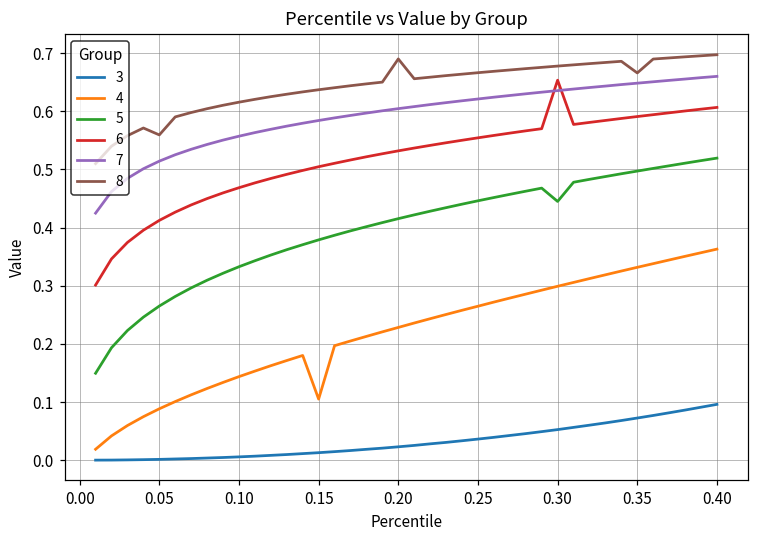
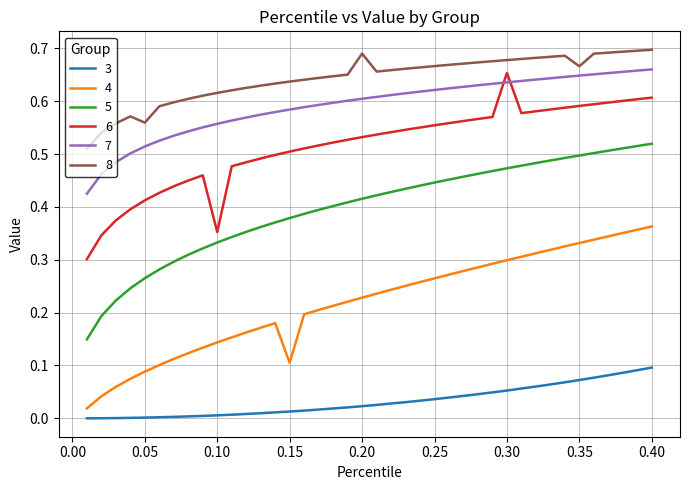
6, 0.10: 0.47 -> 0.35
5, 0.30: 0.45 -> 0.47
